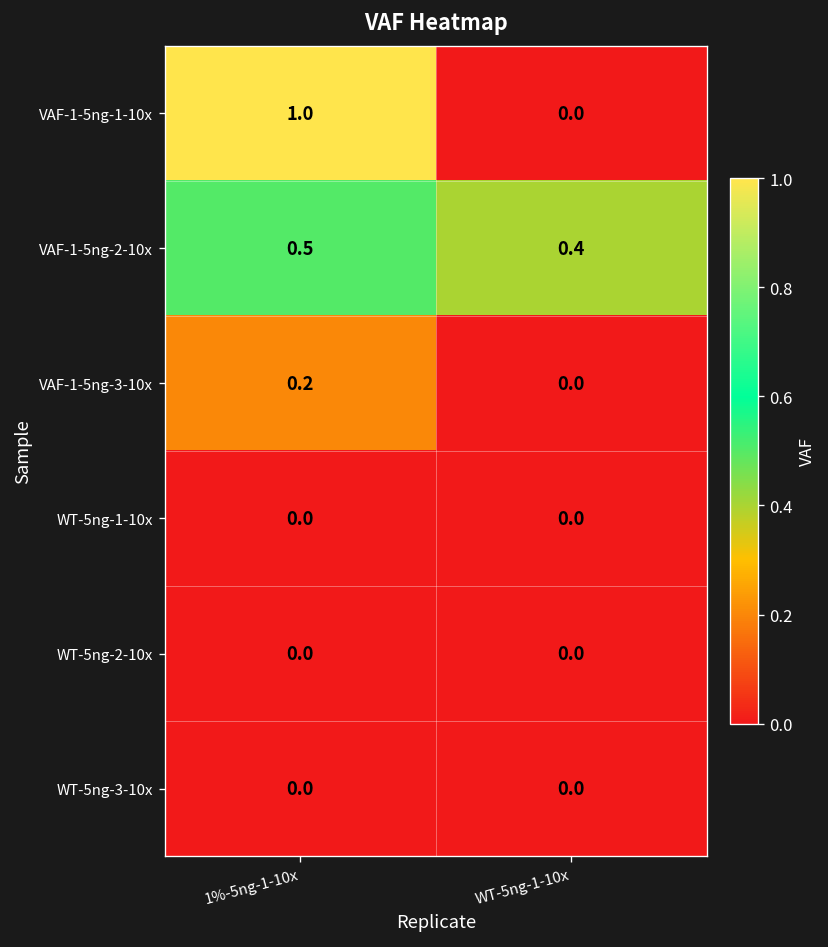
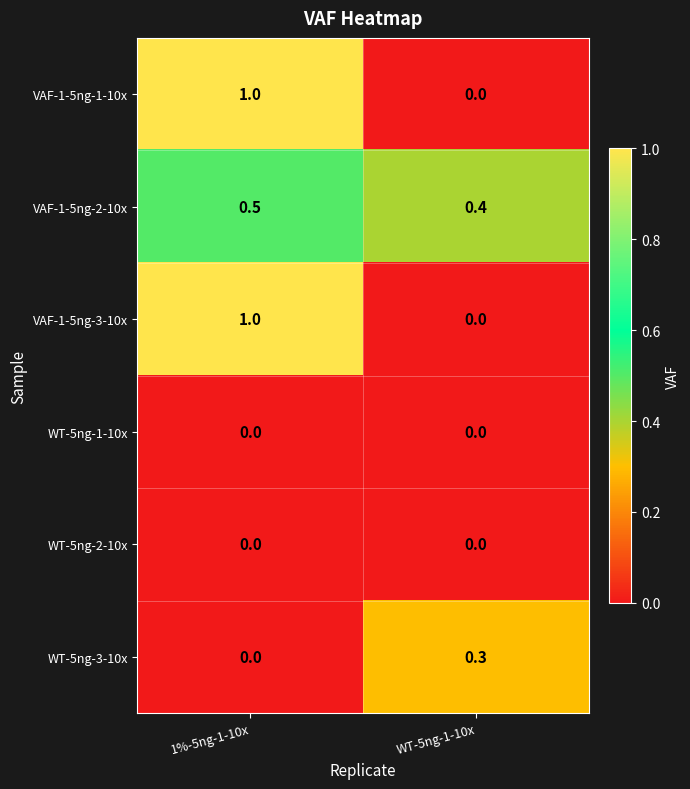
VAF-1-5ng-3-10x, 1%-5ng-1-10x: 0.2 -> 1.0
WT-5ng-3-10x, WT-5ng-1-10x: 0.0 -> 0.3
